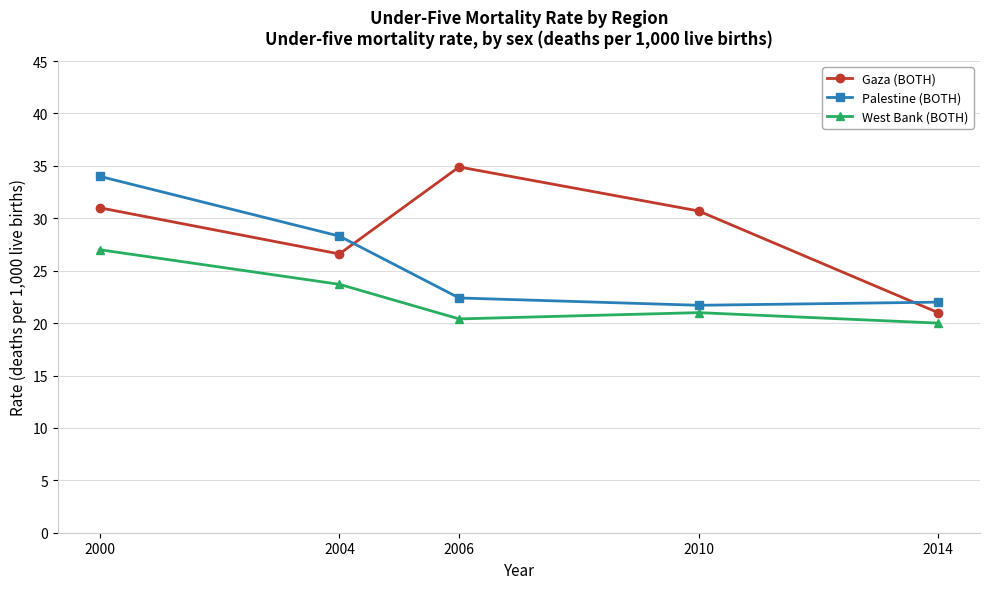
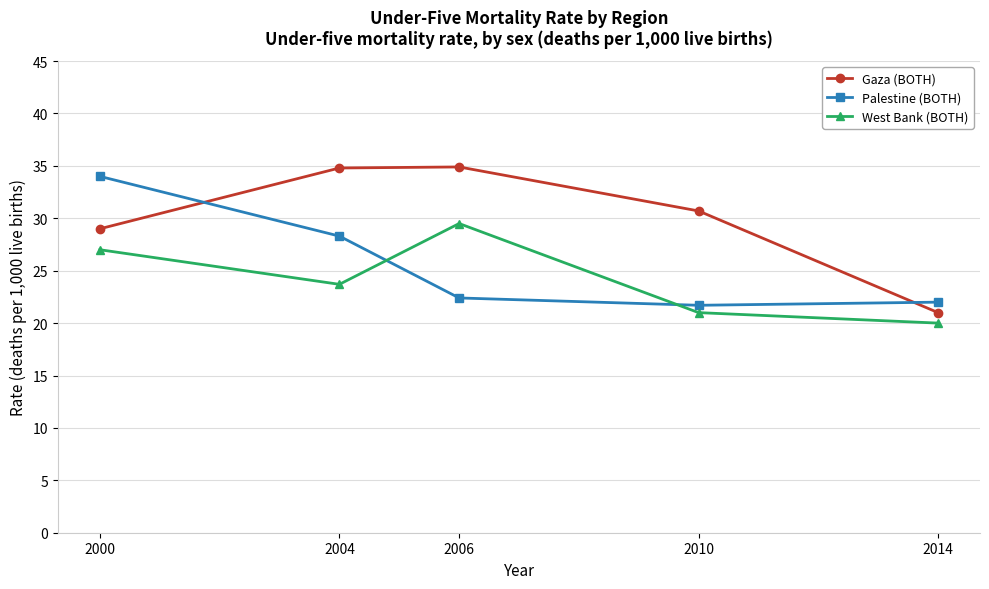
Gaza (BOTH), 2000: 31 -> 29
Gaza (BOTH), 2004: 26.6 -> 34.8
West Bank (BOTH), 2006: 20.4 -> 29.5
